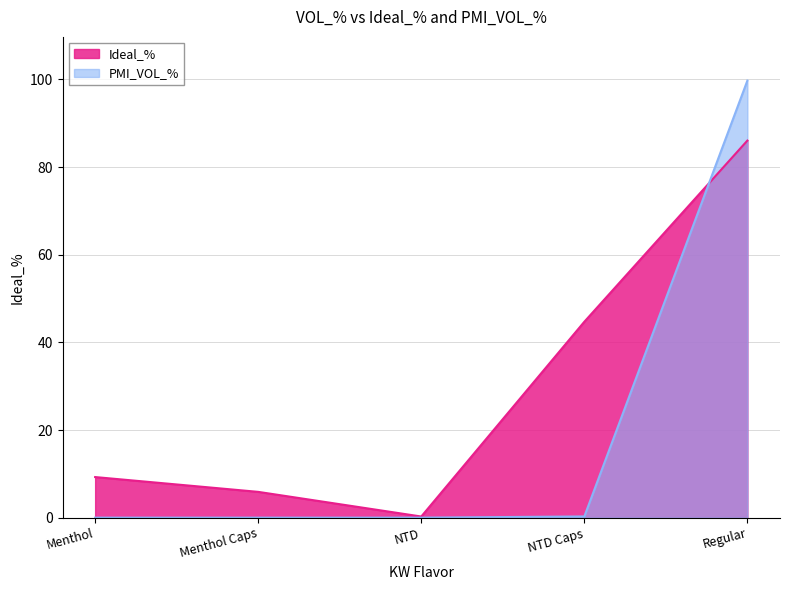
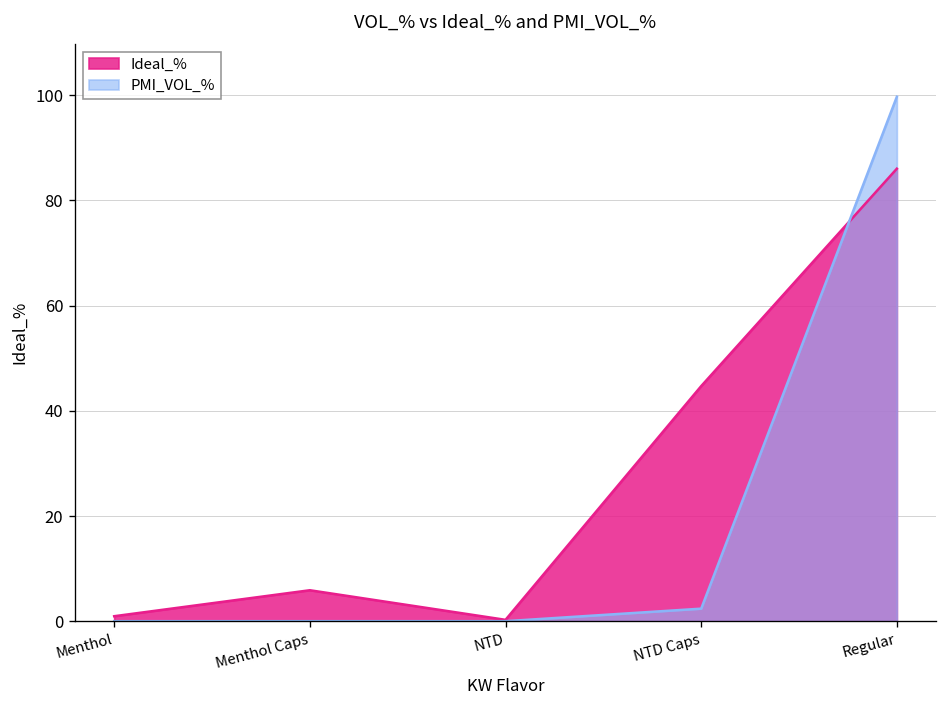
Ideal_%, Menthol: 9 -> 1
PMI_VOL_%, NTD Caps: 0 -> 2
